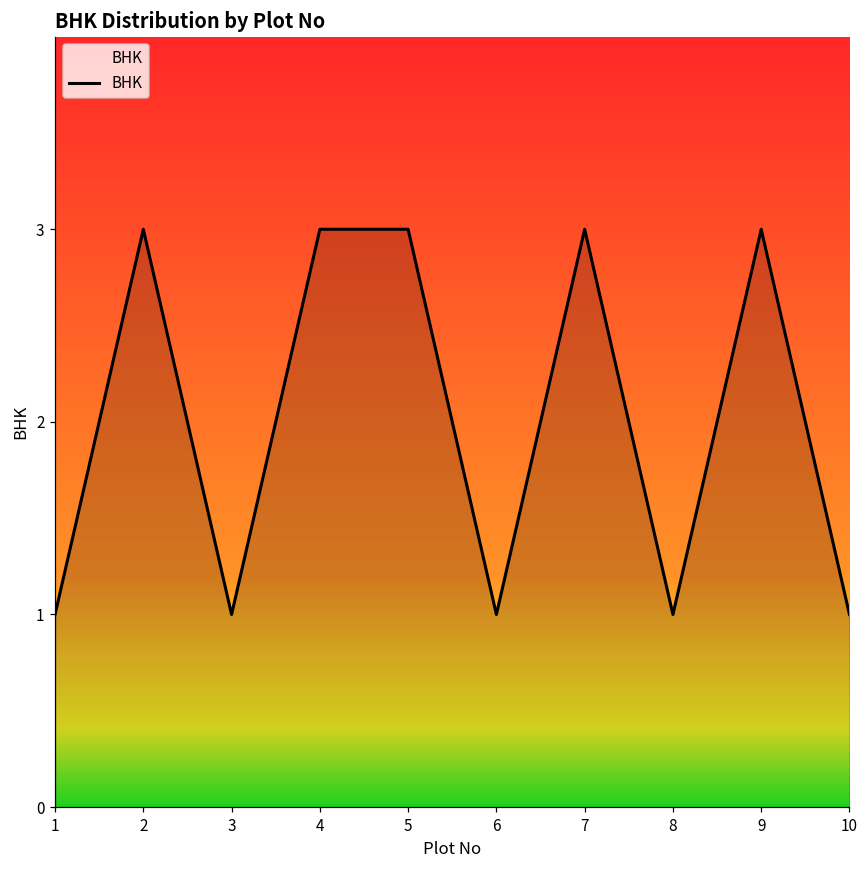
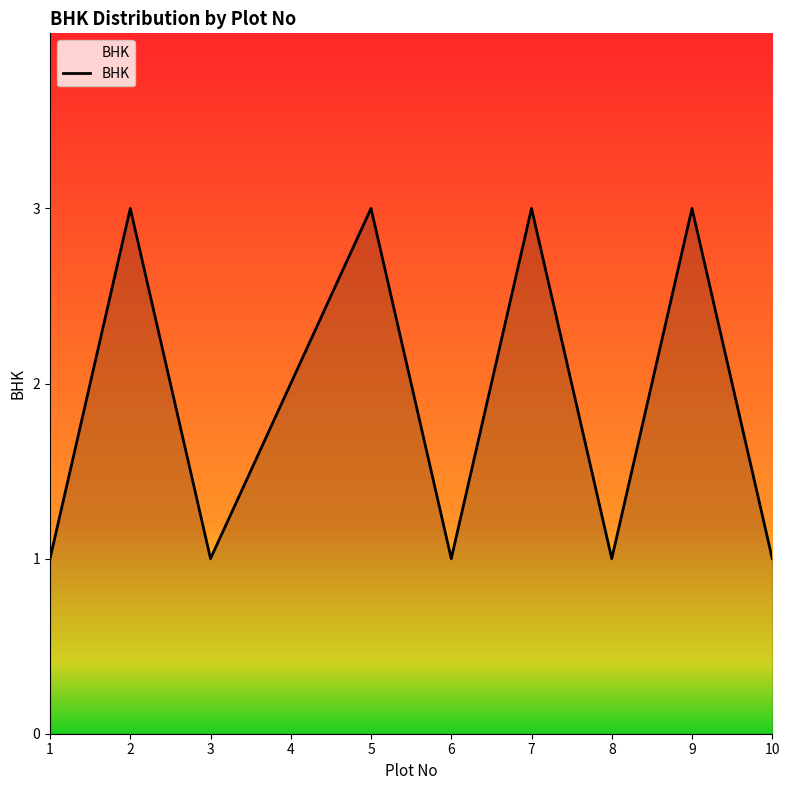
4: 3 -> 2
